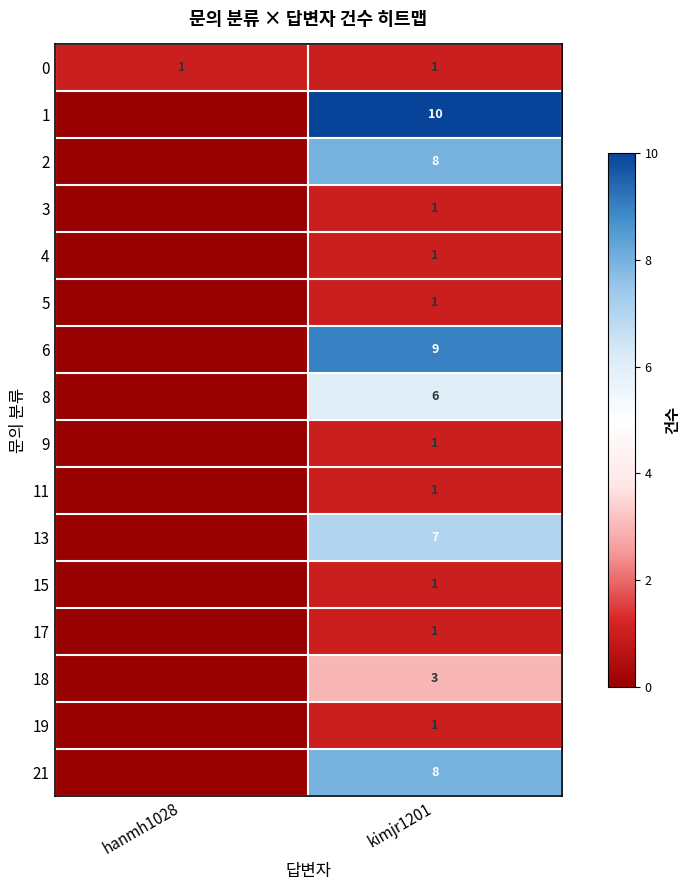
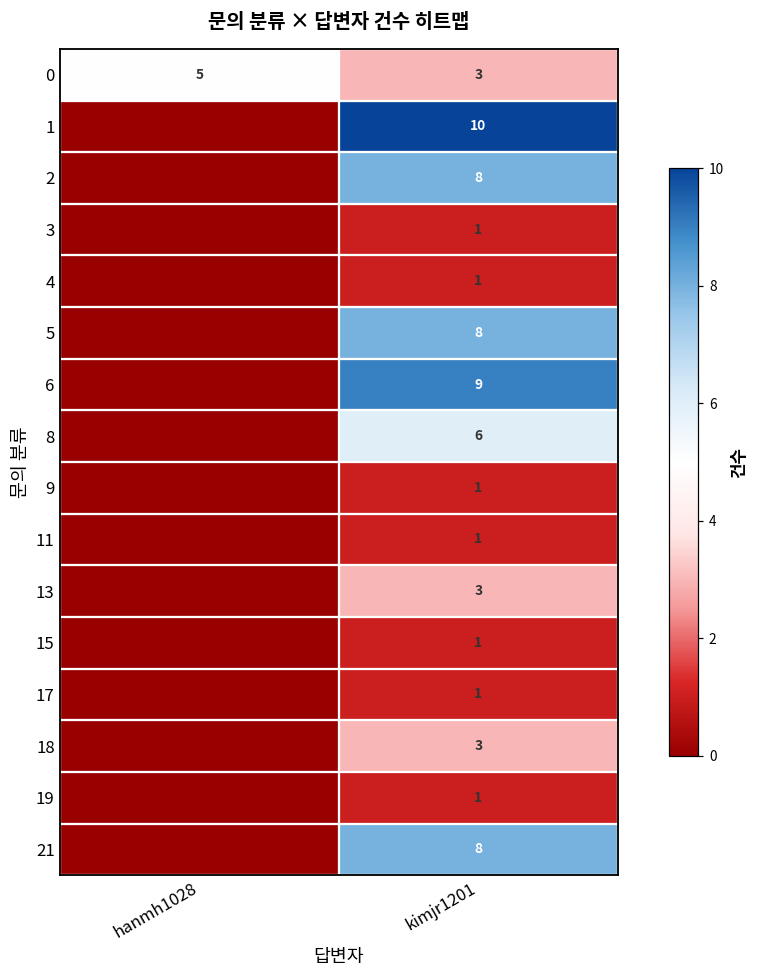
0, hanmh1028: 1 -> 5
0, kimjr1201: 1 -> 3
5, kimjr1201: 1 -> 8
13, kimjr1201: 7 -> 3
